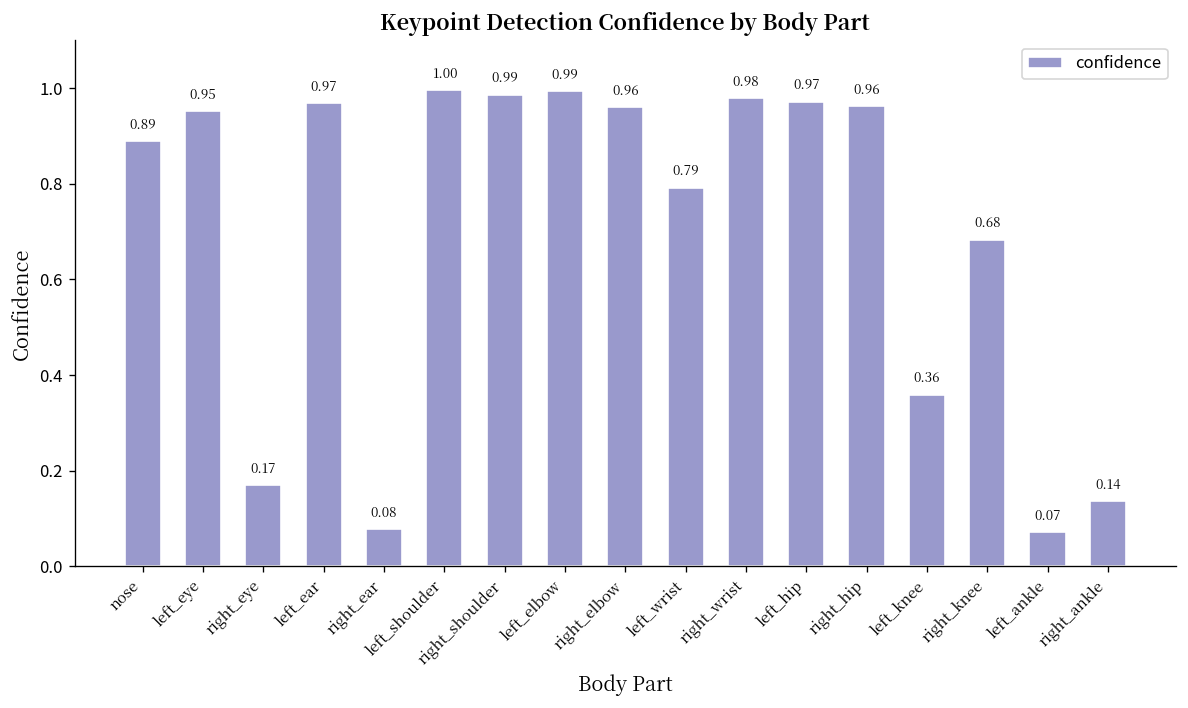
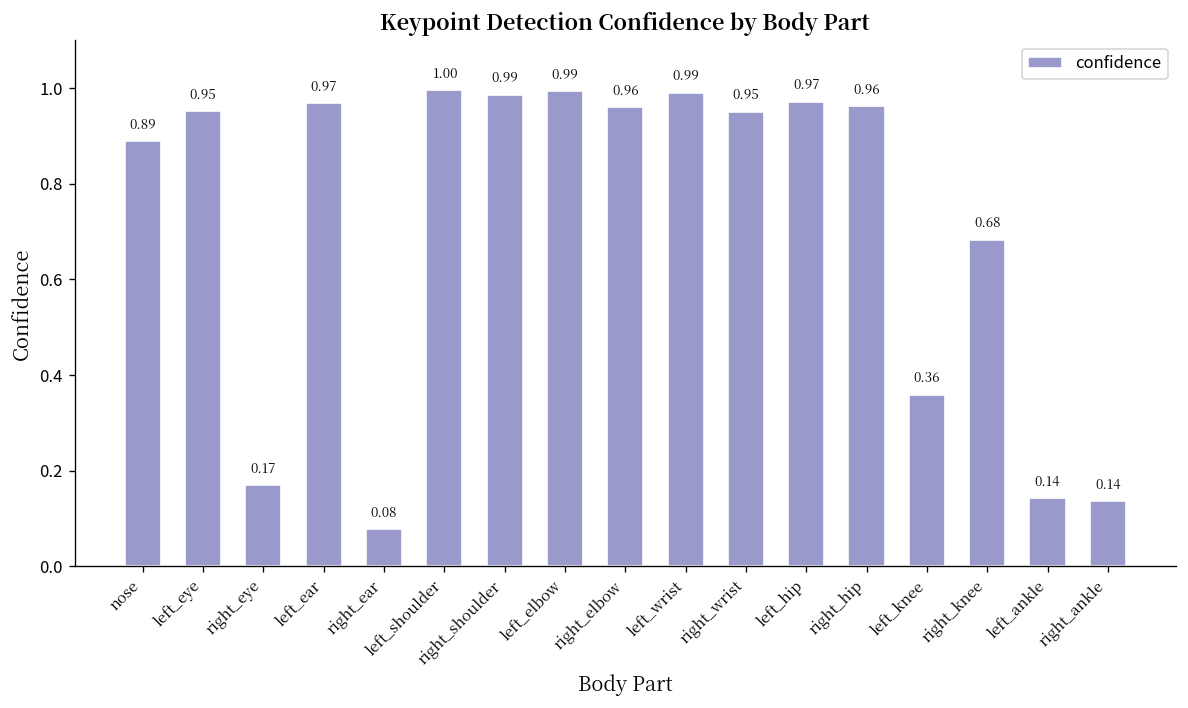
left_wrist: 0.79 -> 0.99
right_wrist: 0.98 -> 0.95
left_ankle: 0.07 -> 0.14
